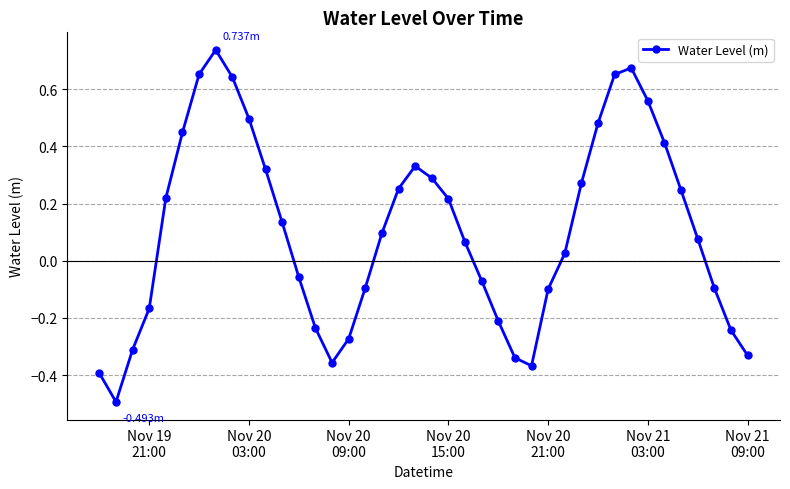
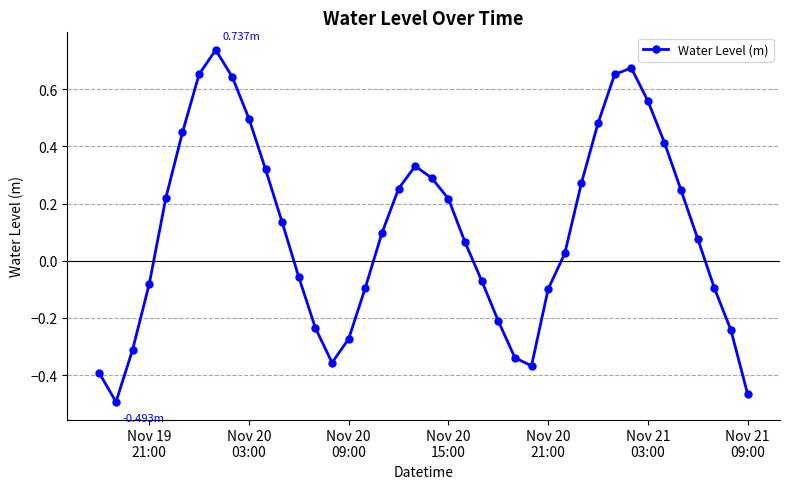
Nov 19 21:00: -0.17 -> -0.08
Nov 21 09:00: -0.33 -> -0.47
